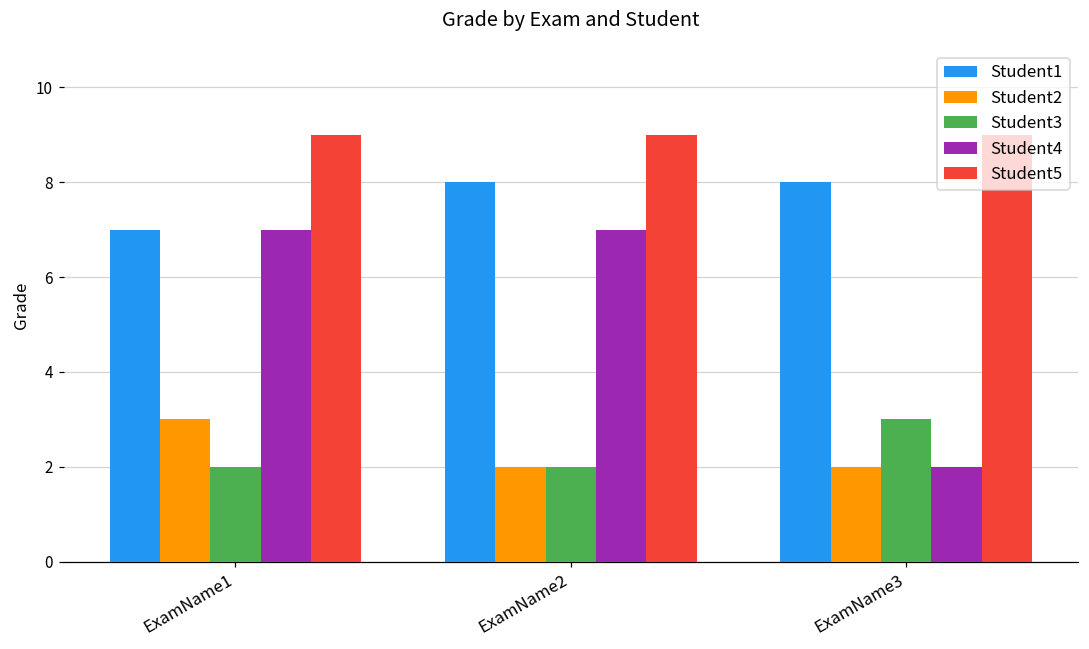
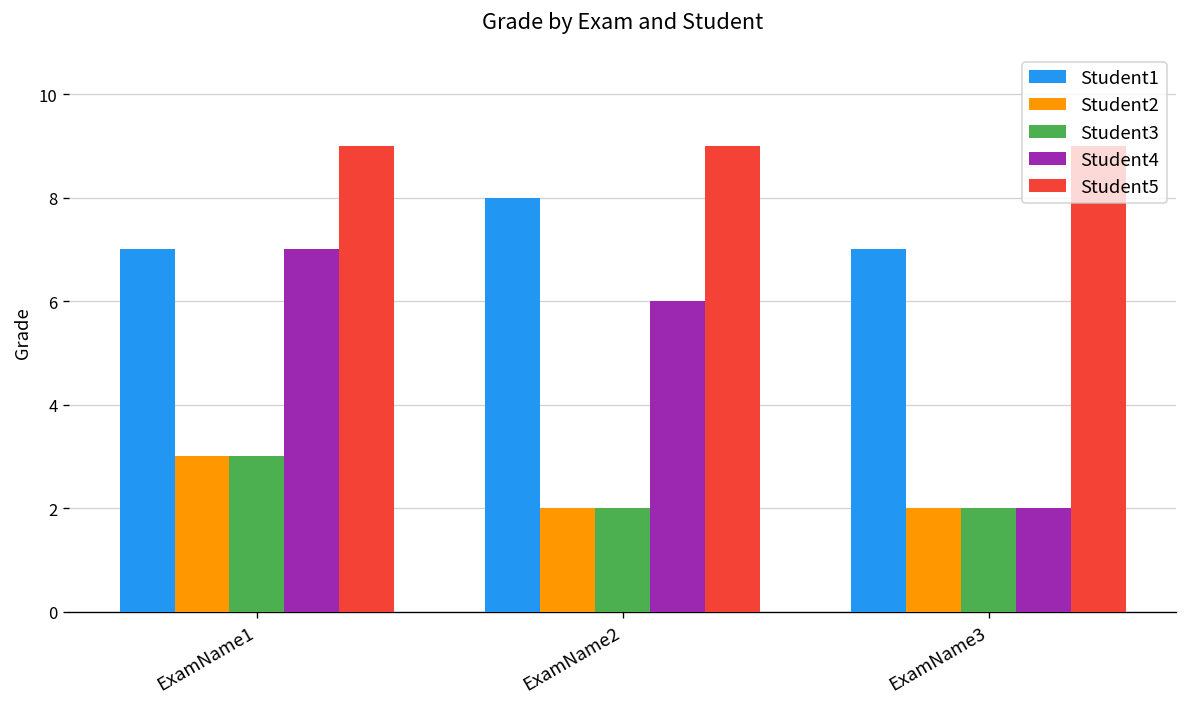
Student3, ExamName1: 2 -> 3
Student4, ExamName2: 7 -> 6
Student1, ExamName3: 8 -> 7
Student3, ExamName3: 3 -> 2
